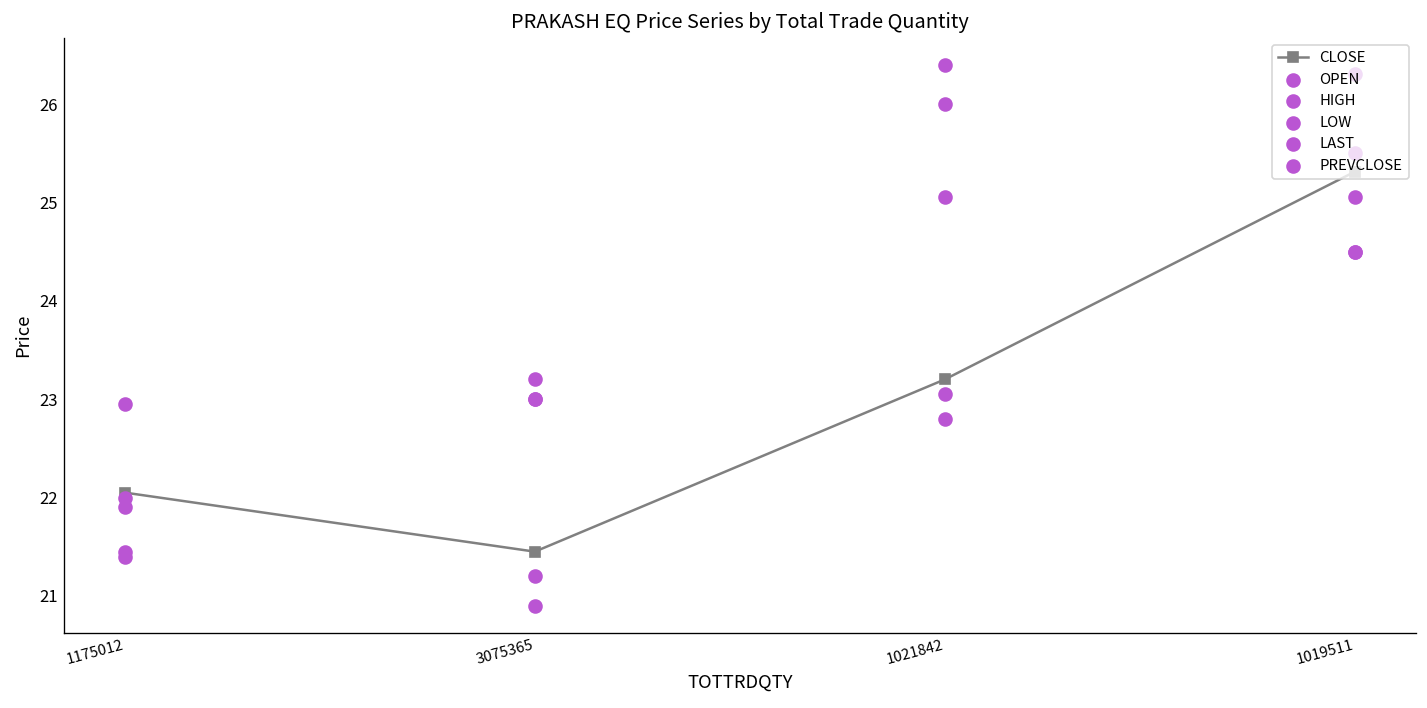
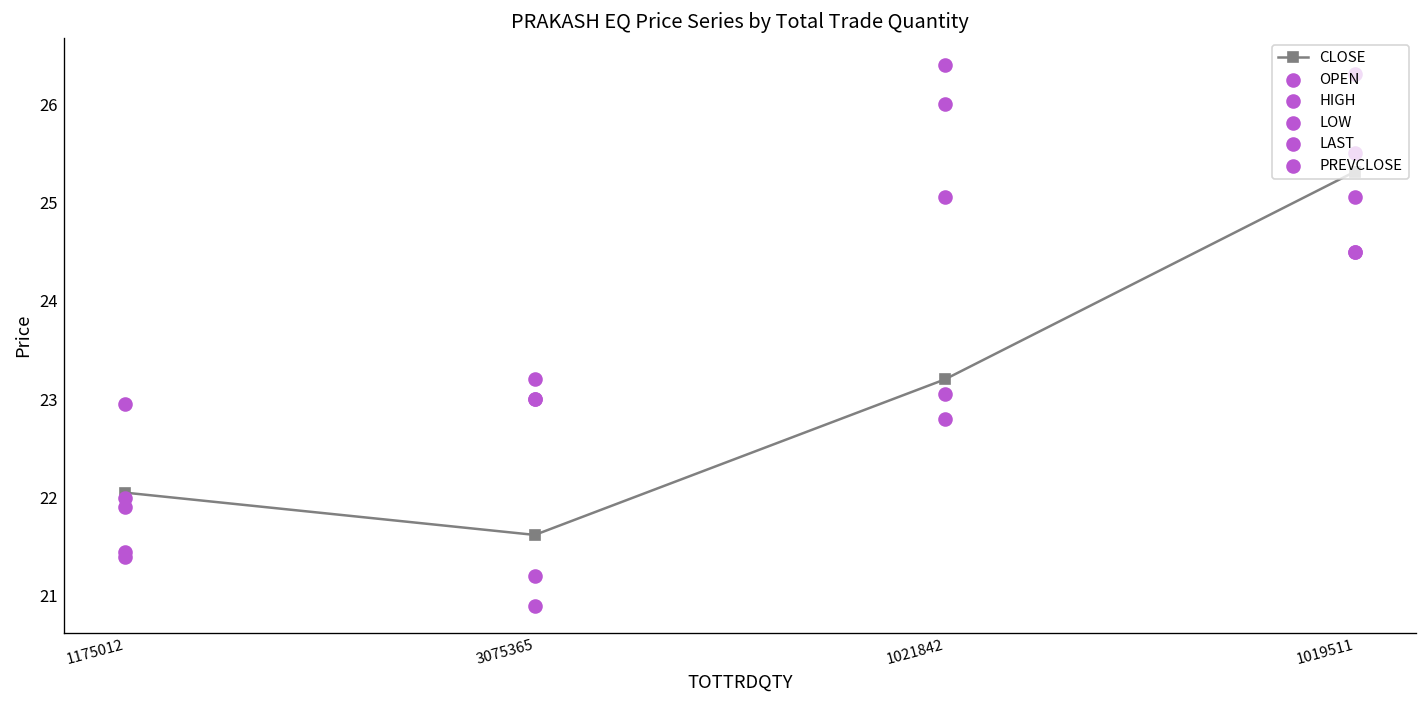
CLOSE, 3075365: 21.5 -> 21.6
